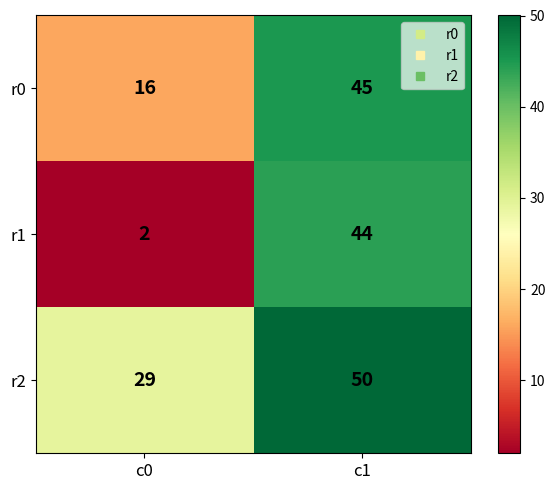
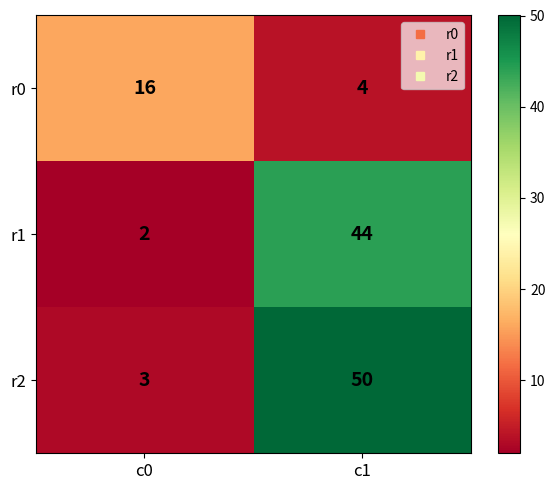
r0, c1: 45 -> 4
r2, c0: 29 -> 3
